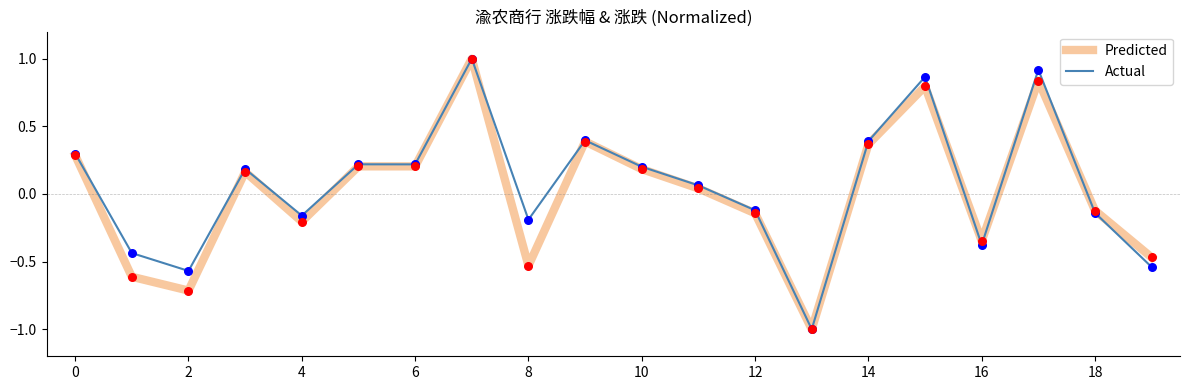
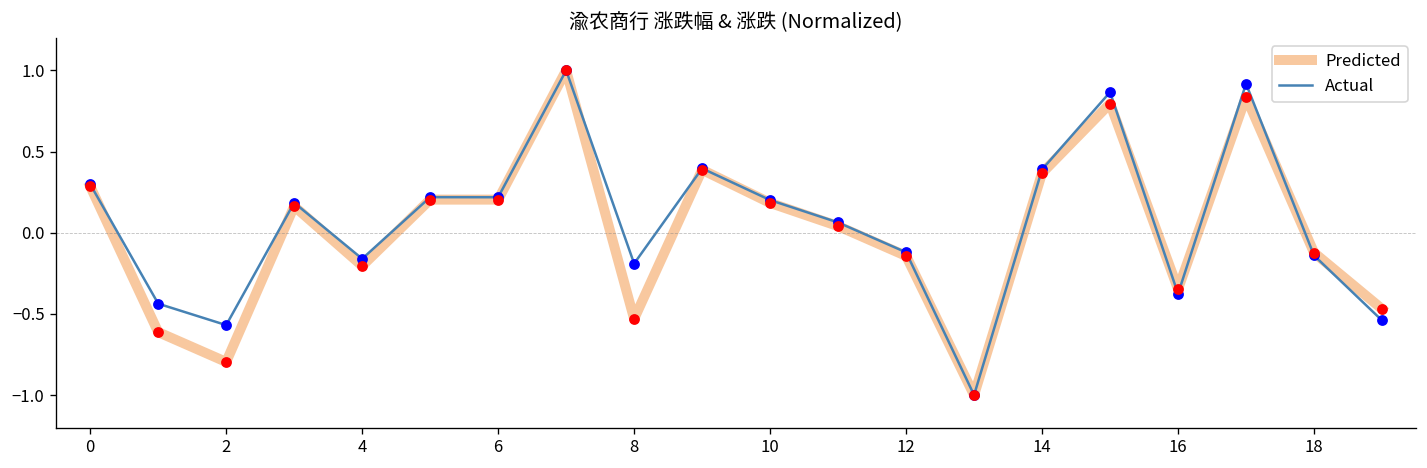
Predicted, 2: -0.71 -> -0.80
